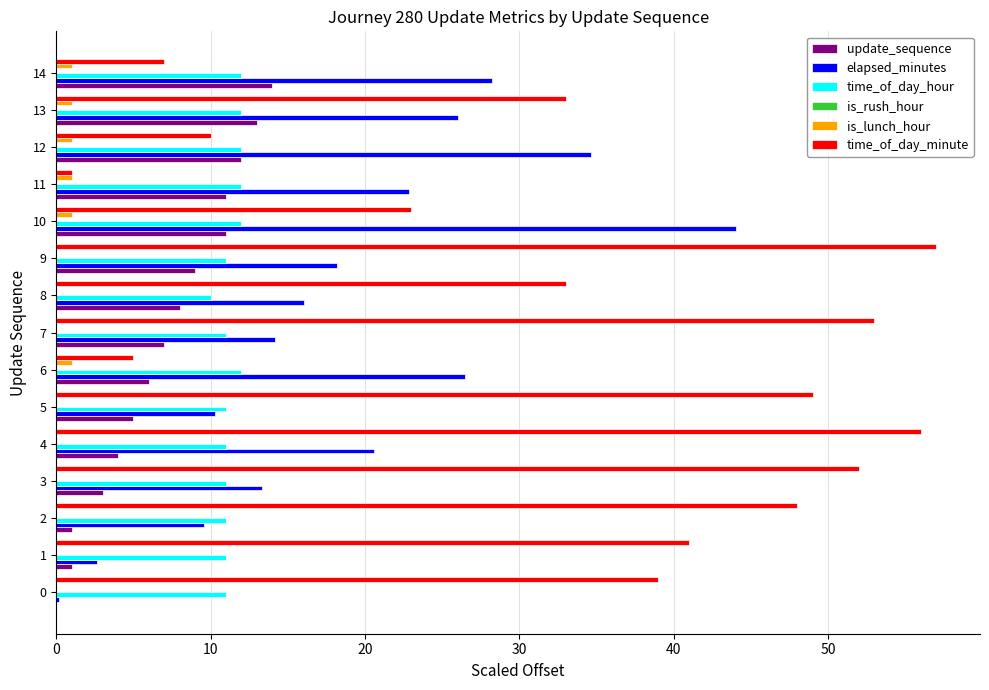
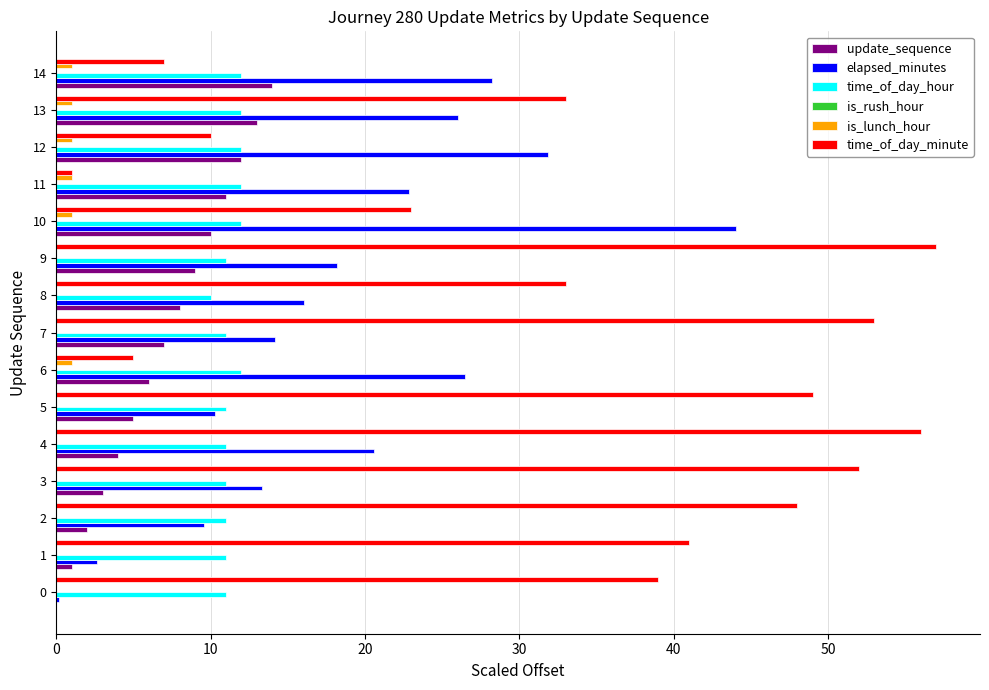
elapsed_minutes, 12: 34.6 -> 31.8
update_sequence, 10: 11 -> 10
update_sequence, 2: 1 -> 2
